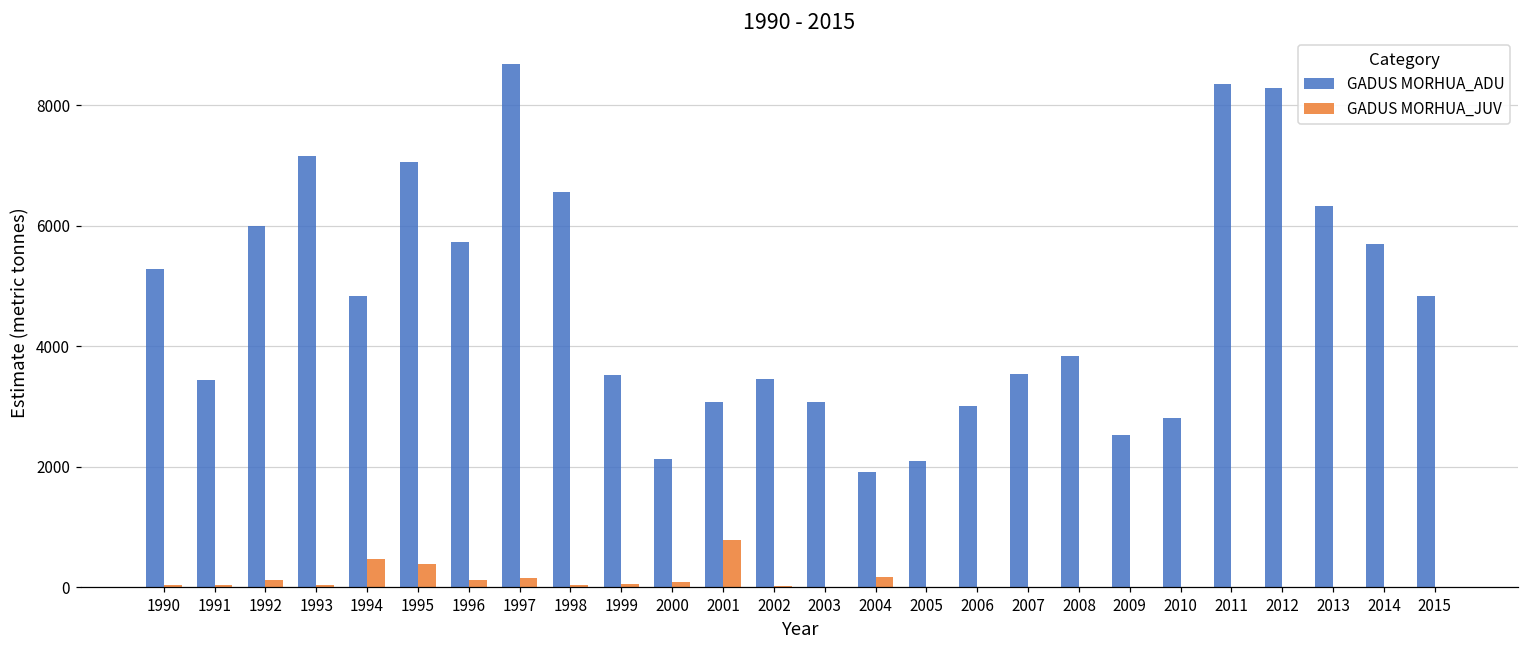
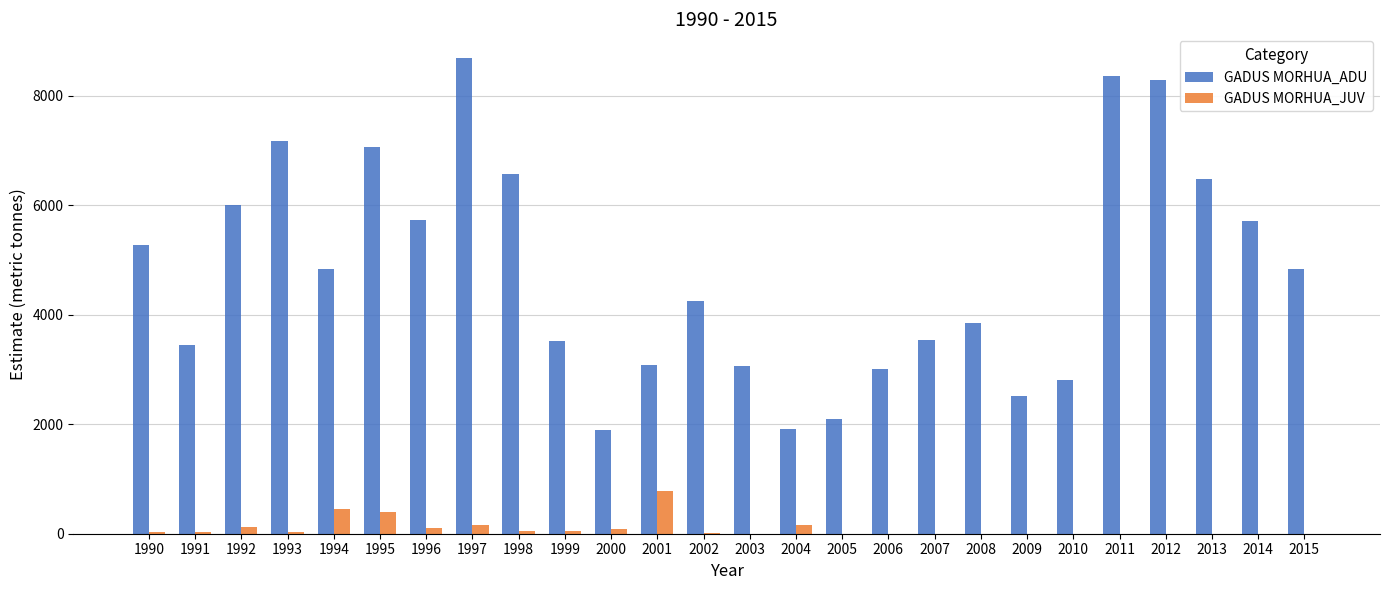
GADUS MORHUA_ADU, 2000: 2100 -> 1900
GADUS MORHUA_ADU, 2002: 3500 -> 4300
GADUS MORHUA_ADU, 2013: 6300 -> 6500
